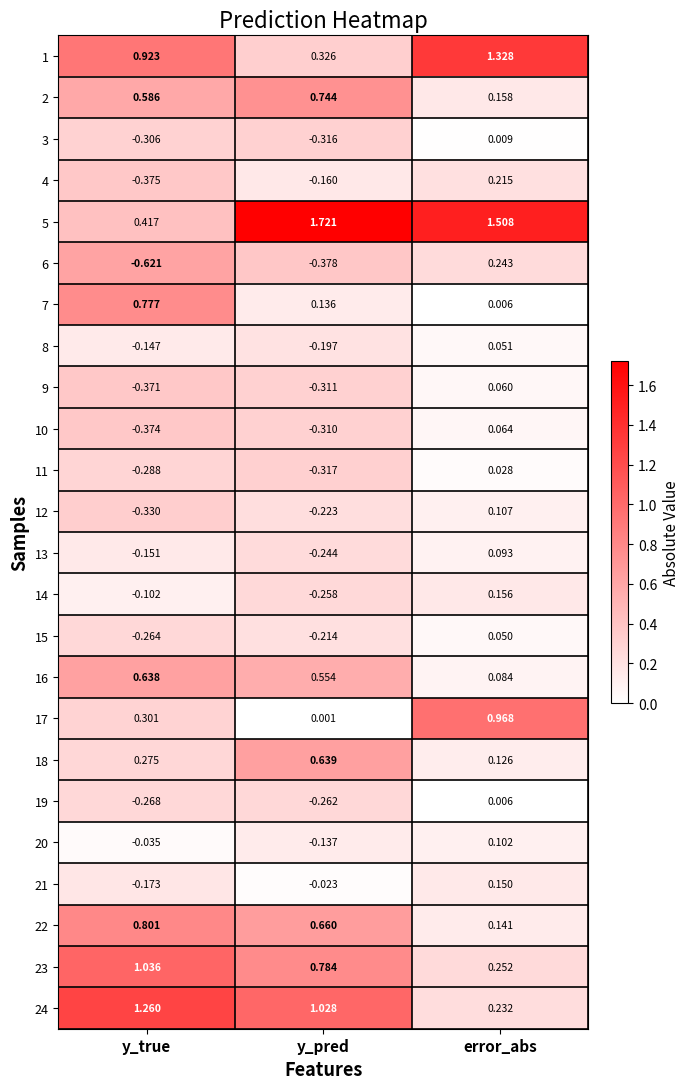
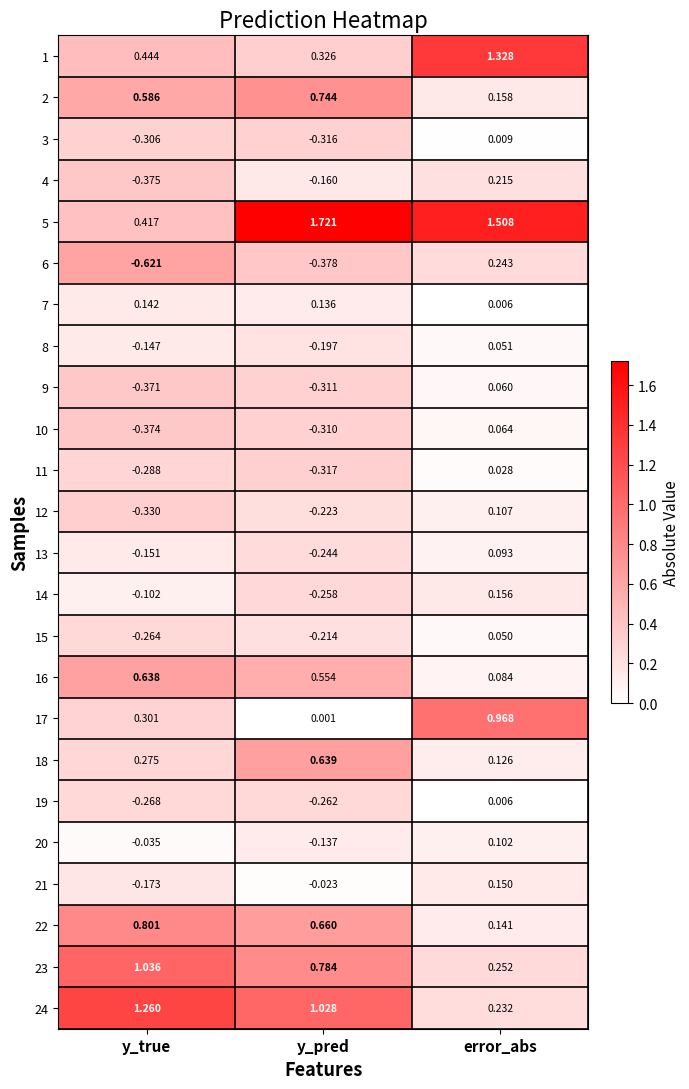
1, y_true: 0.923 -> 0.444
7, y_true: 0.777 -> 0.142
